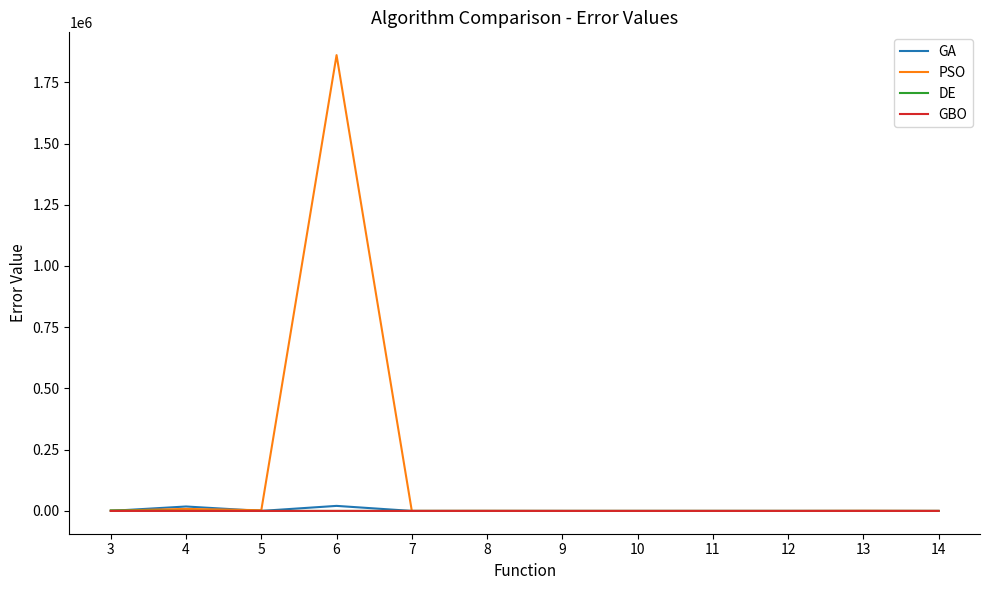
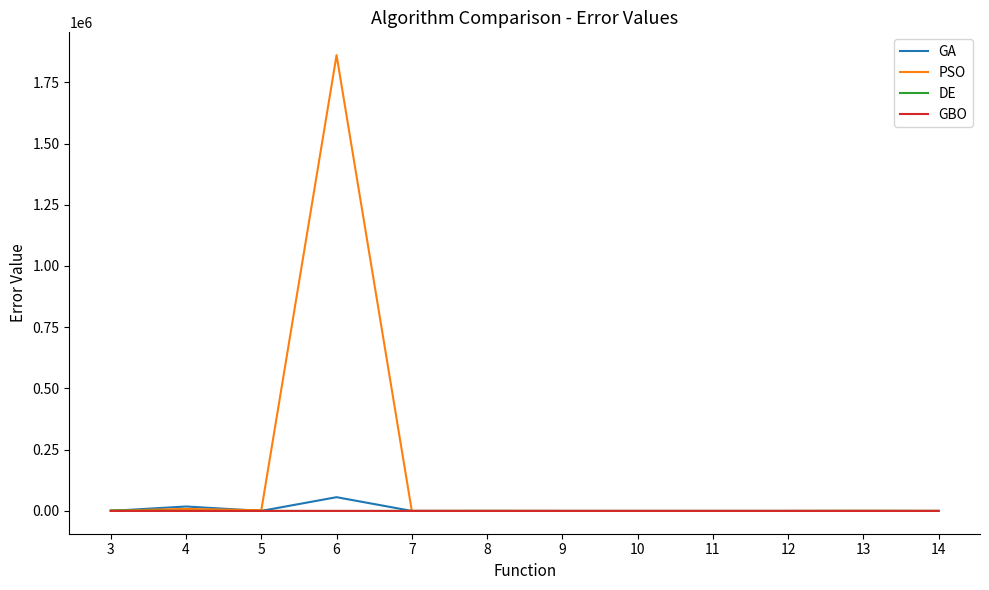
GA, 6: 20000 -> 60000
